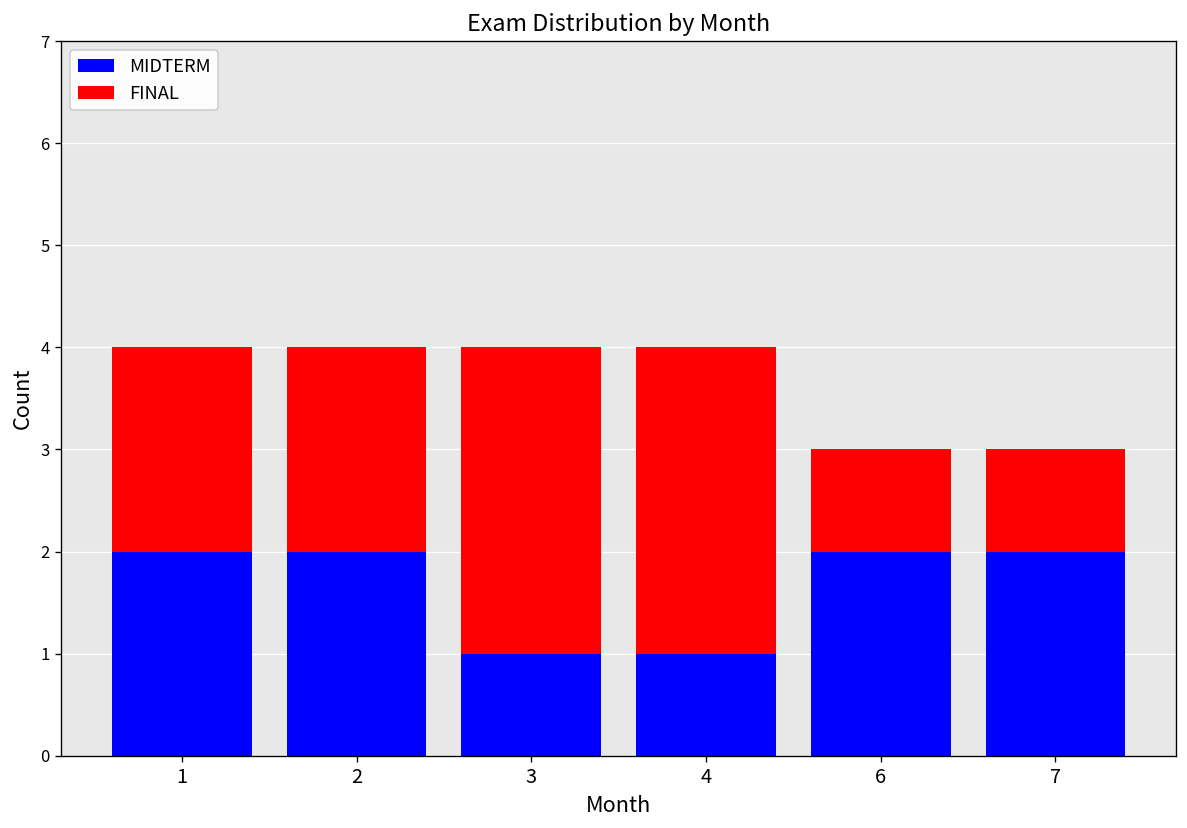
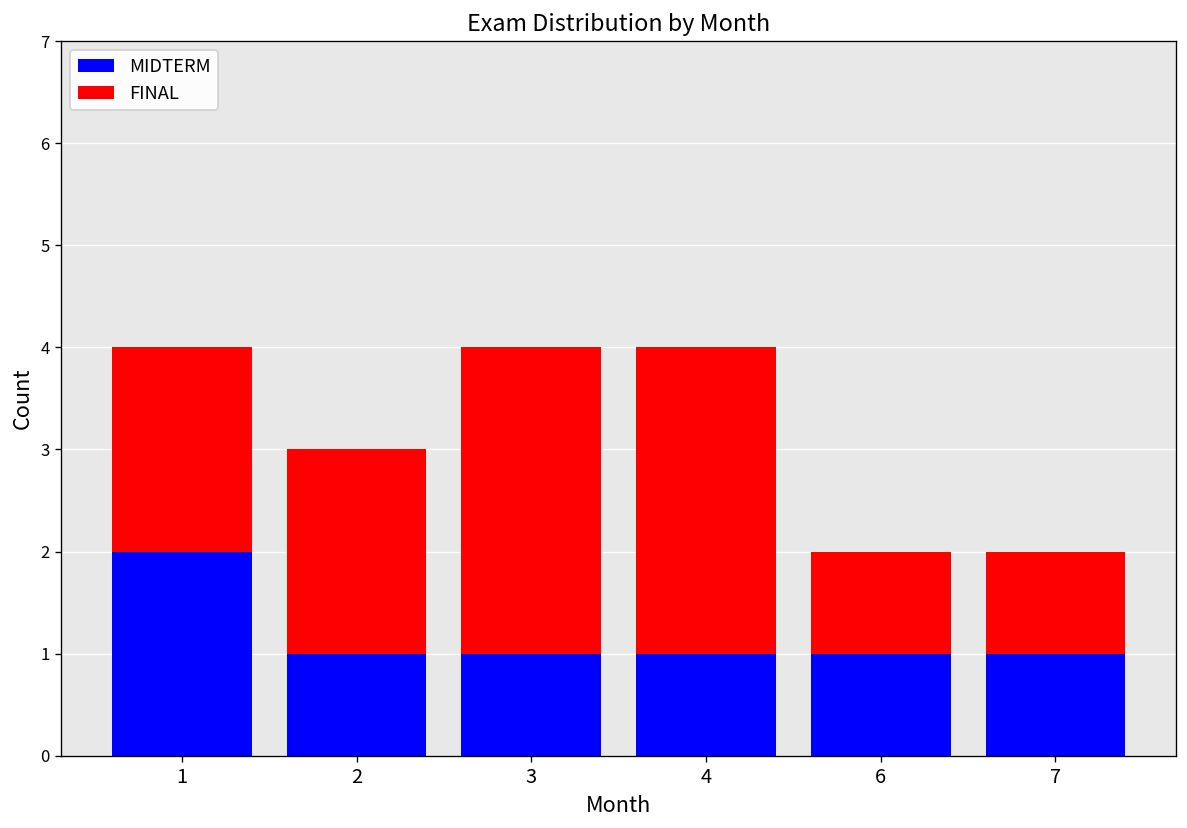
MIDTERM, 2: 2 -> 1
MIDTERM, 6: 2 -> 1
MIDTERM, 7: 2 -> 1
